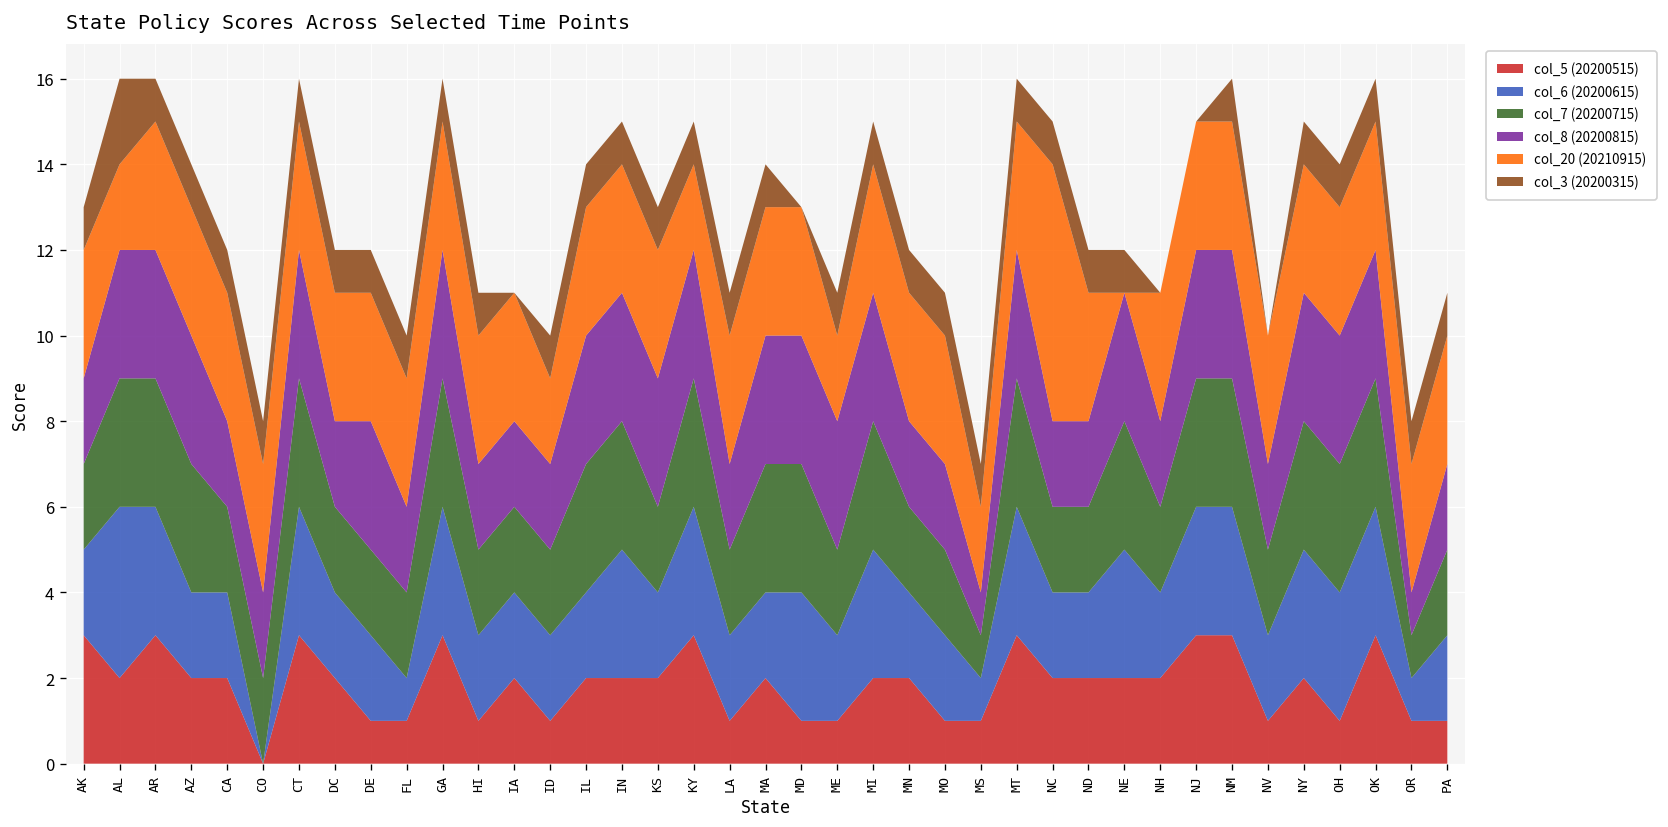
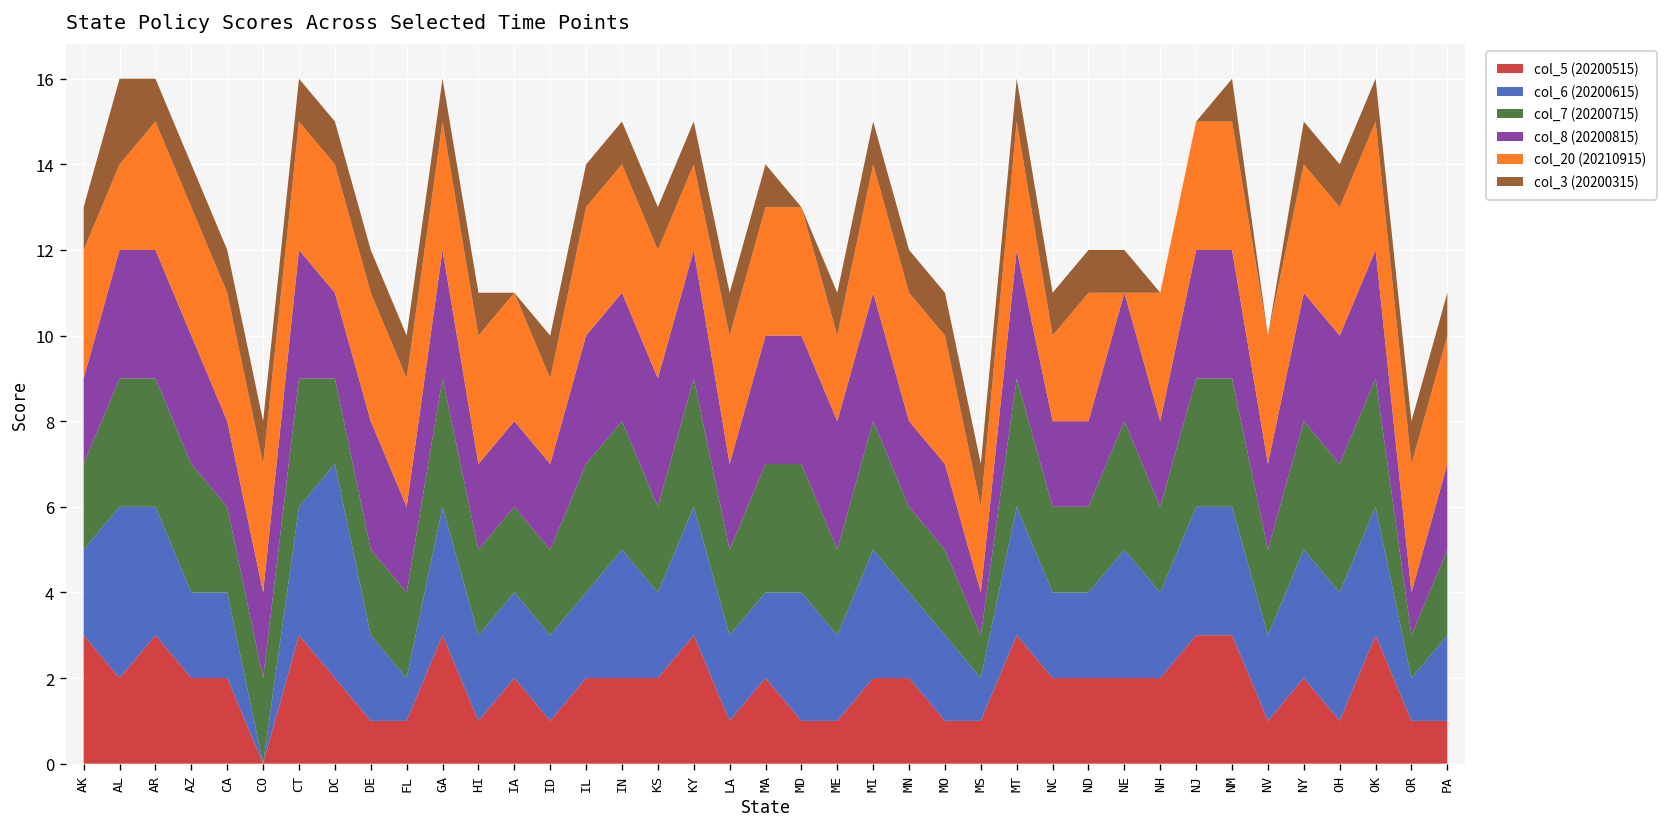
col_6 (20200615), DC: 2 -> 5
col_20 (20210915), NC: 6 -> 2
